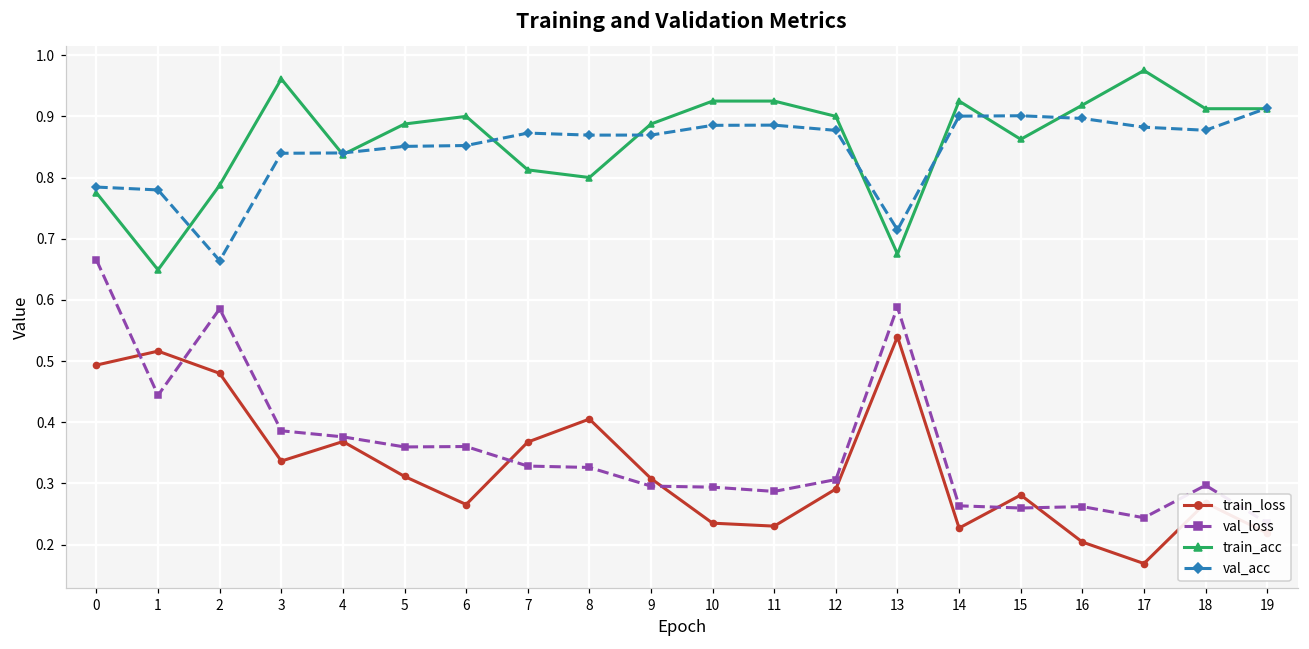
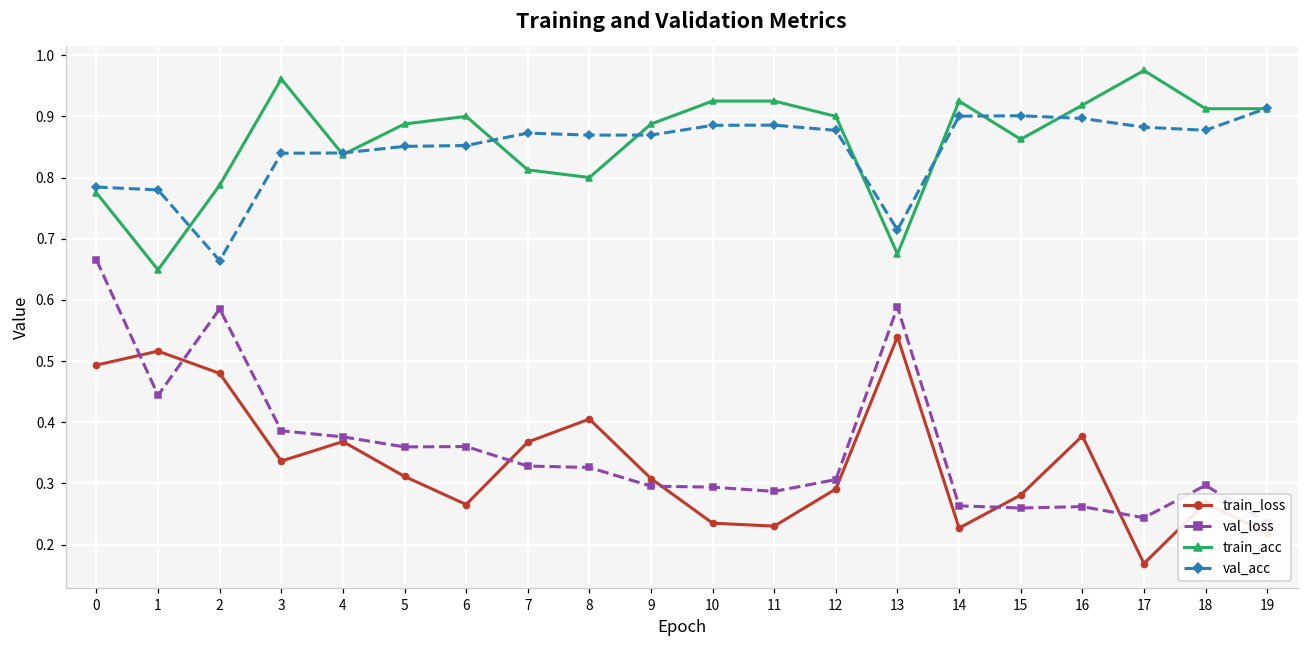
train_loss, 16: 0.20 -> 0.38
